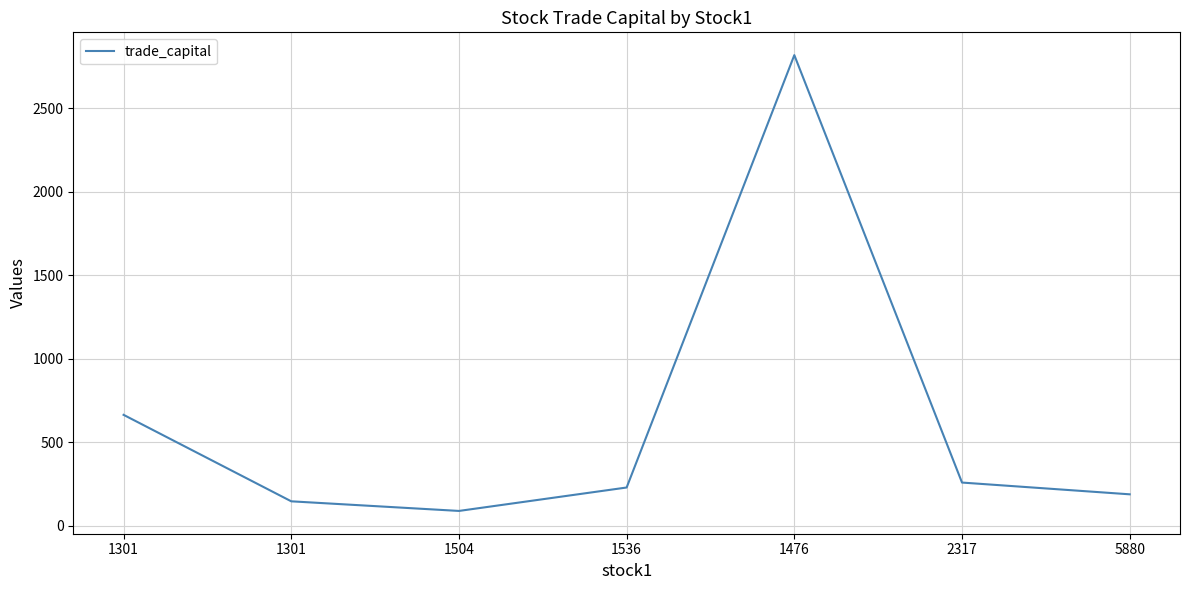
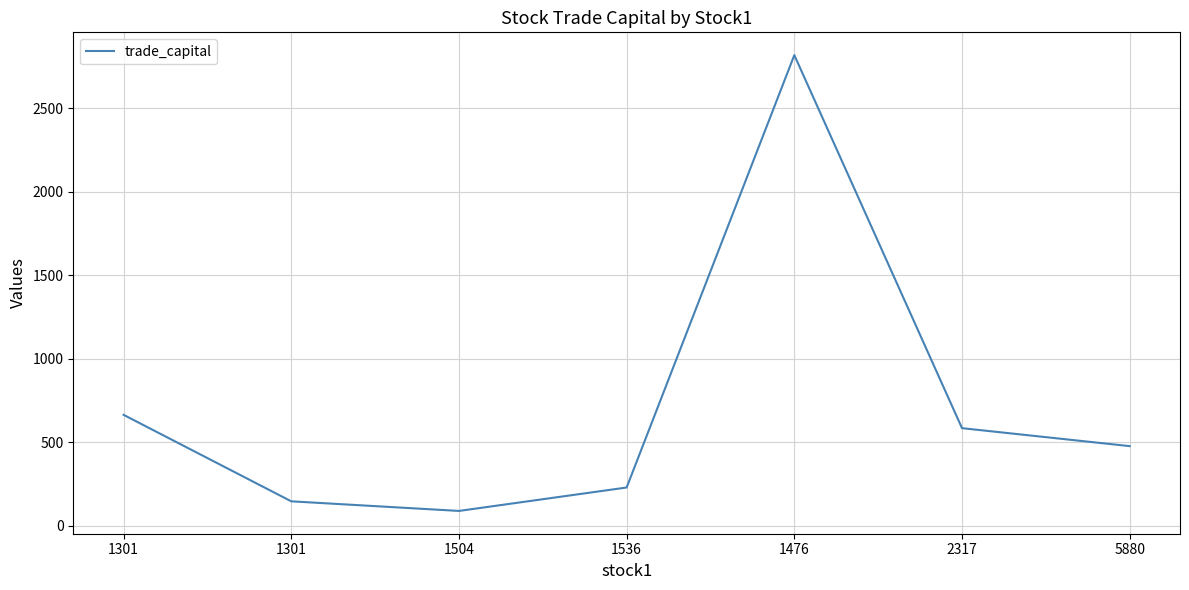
2317: 260 -> 580
5880: 190 -> 480
